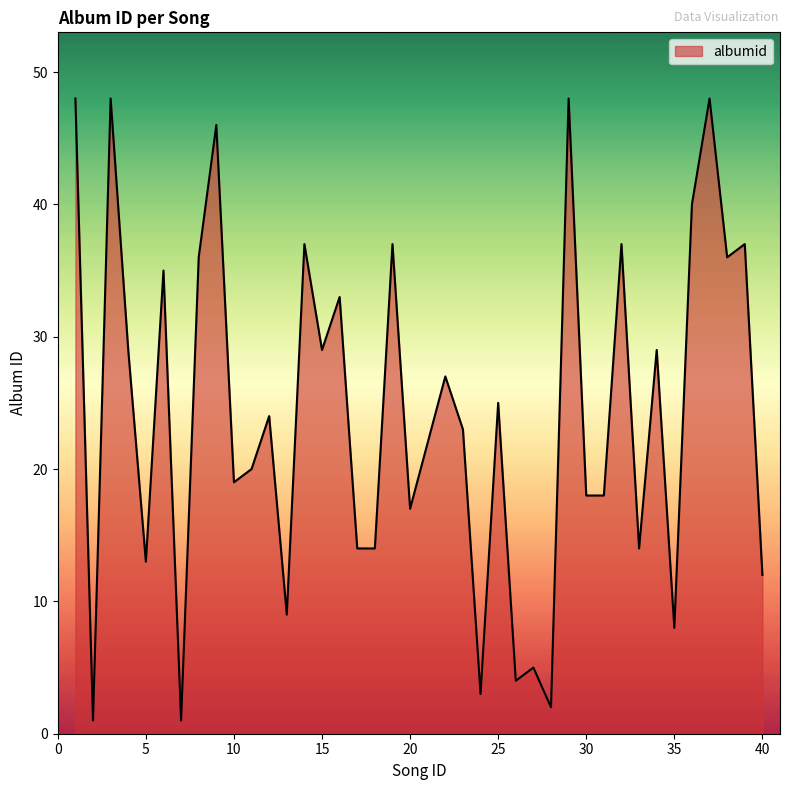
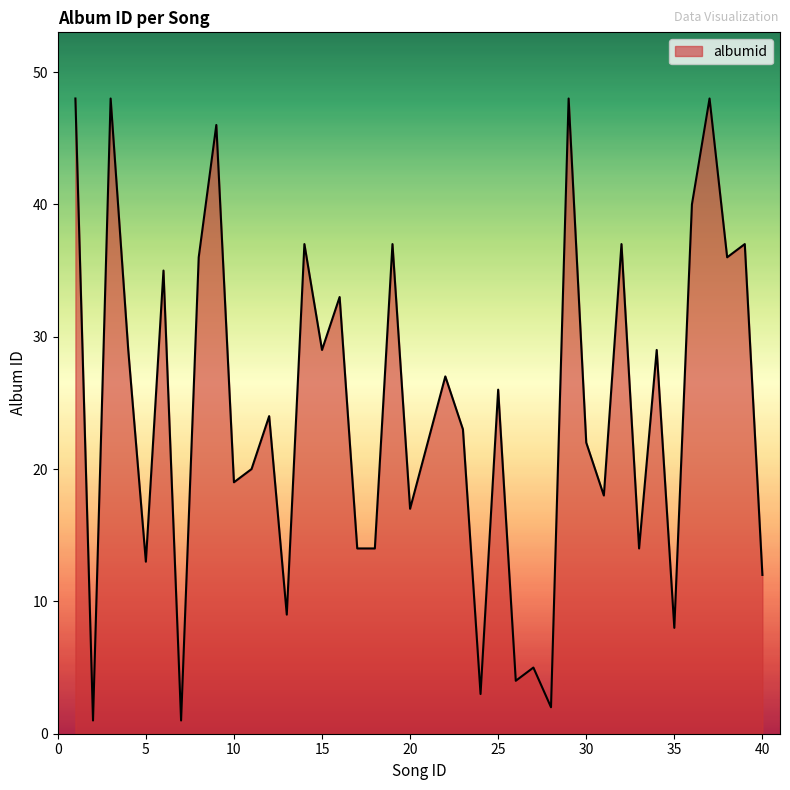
25: 25 -> 26
30: 18 -> 22
